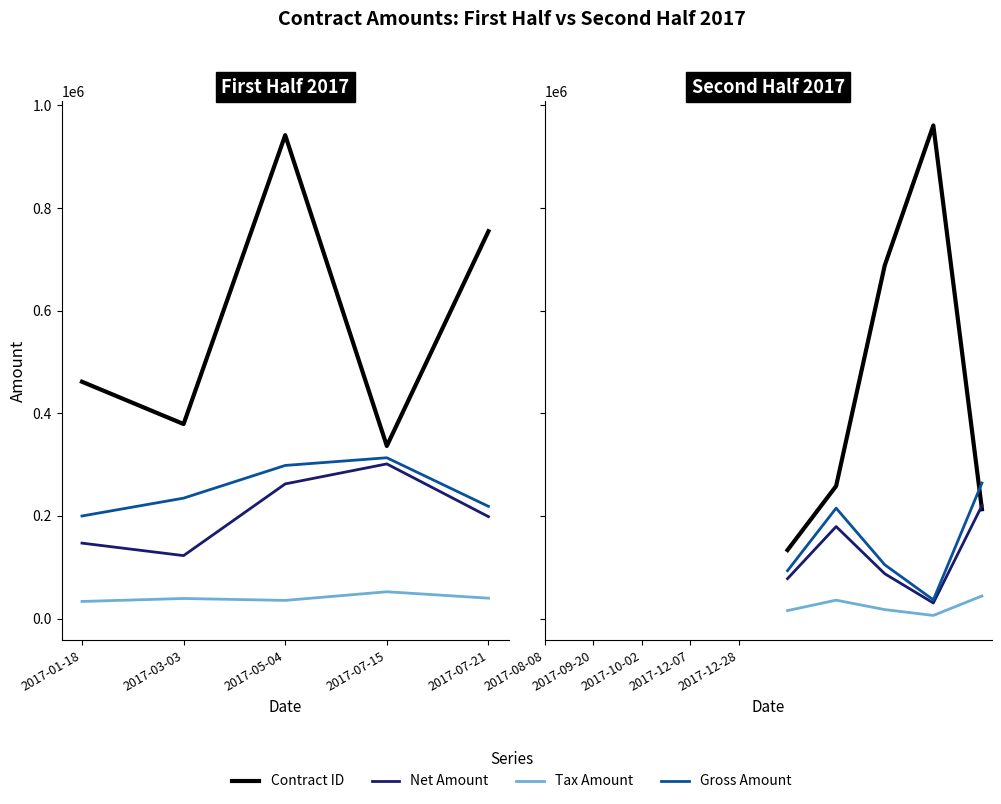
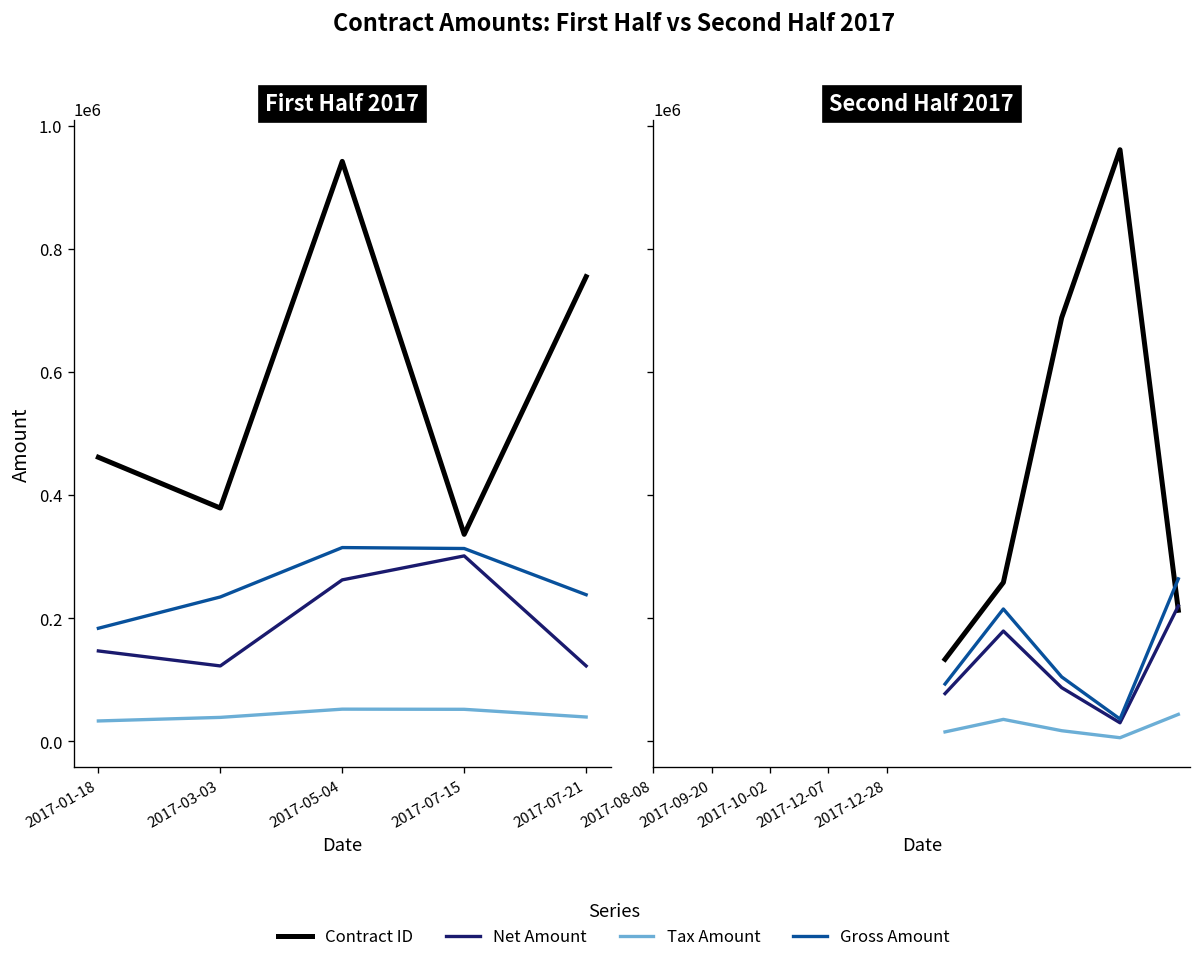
First Half 2017, Gross Amount, 2017-01-18: 200000 -> 180000
First Half 2017, Tax Amount, 2017-05-04: 40000 -> 50000
First Half 2017, Gross Amount, 2017-05-04: 300000 -> 310000
First Half 2017, Net Amount, 2017-07-21: 200000 -> 120000
First Half 2017, Gross Amount, 2017-07-21: 220000 -> 240000
